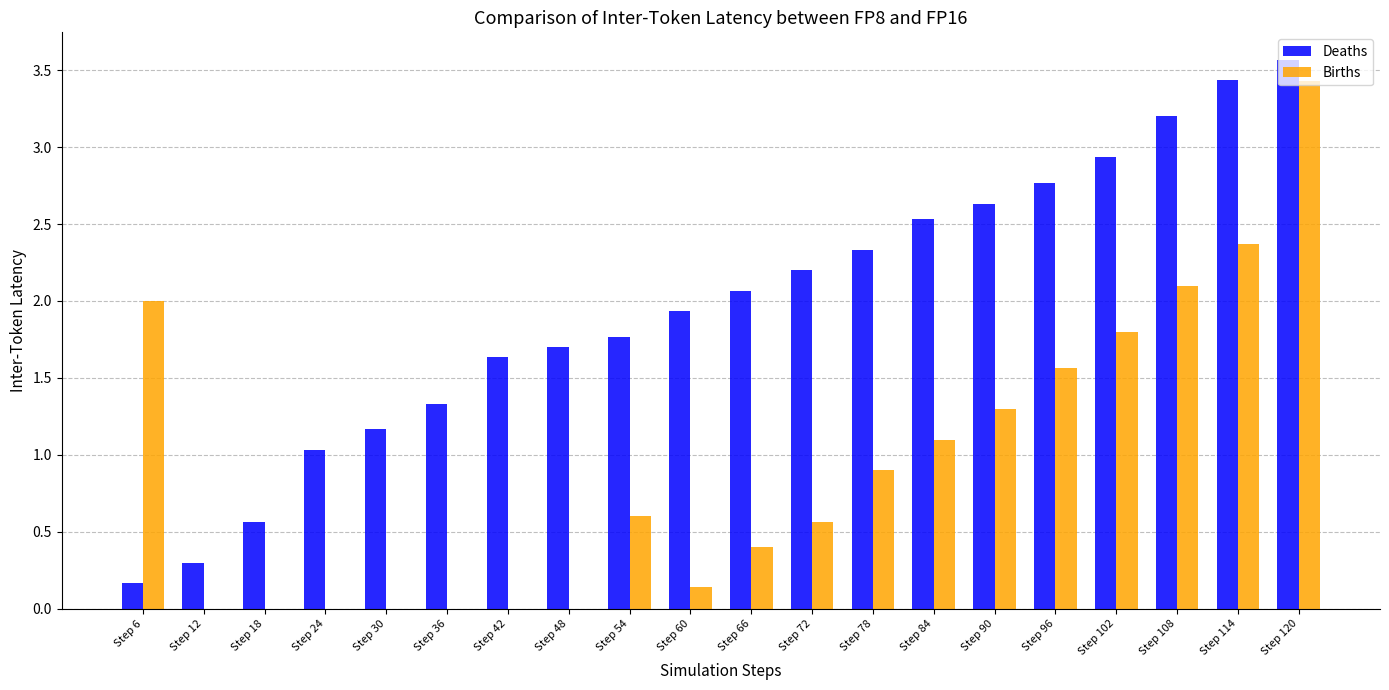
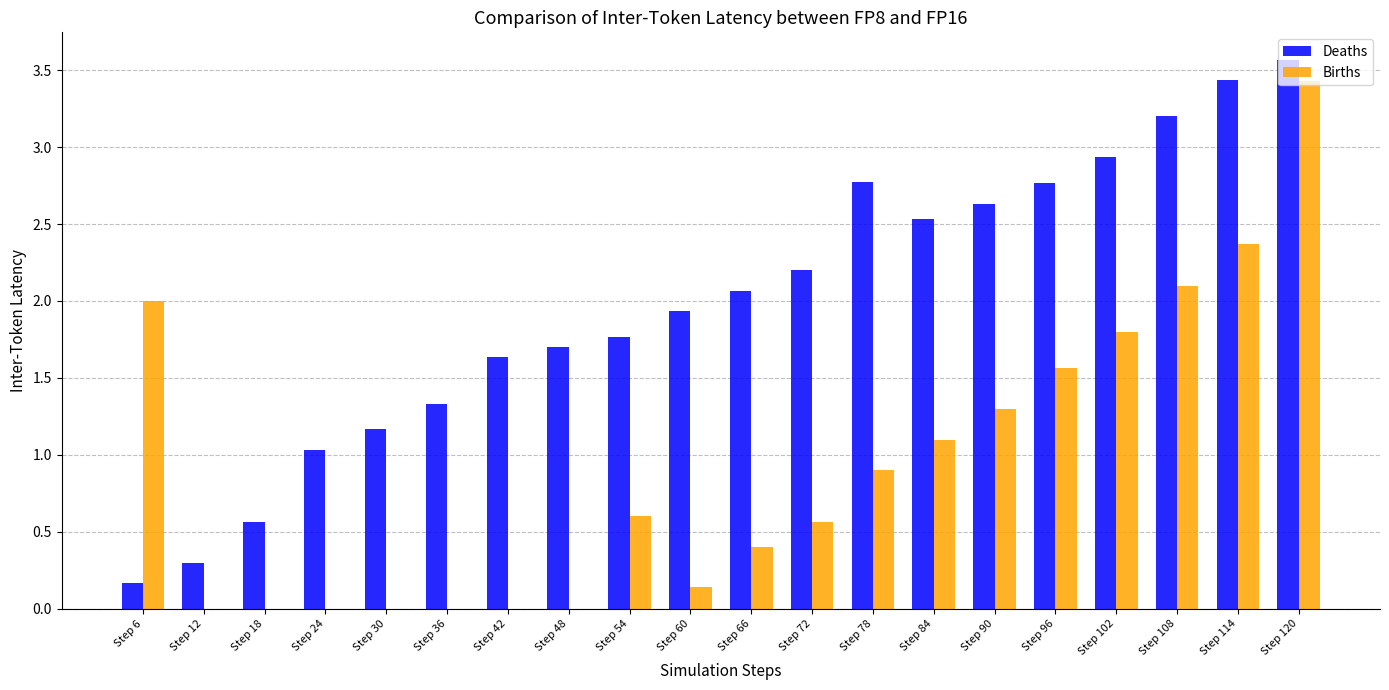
Deaths, Step 78: 2.33 -> 2.77
